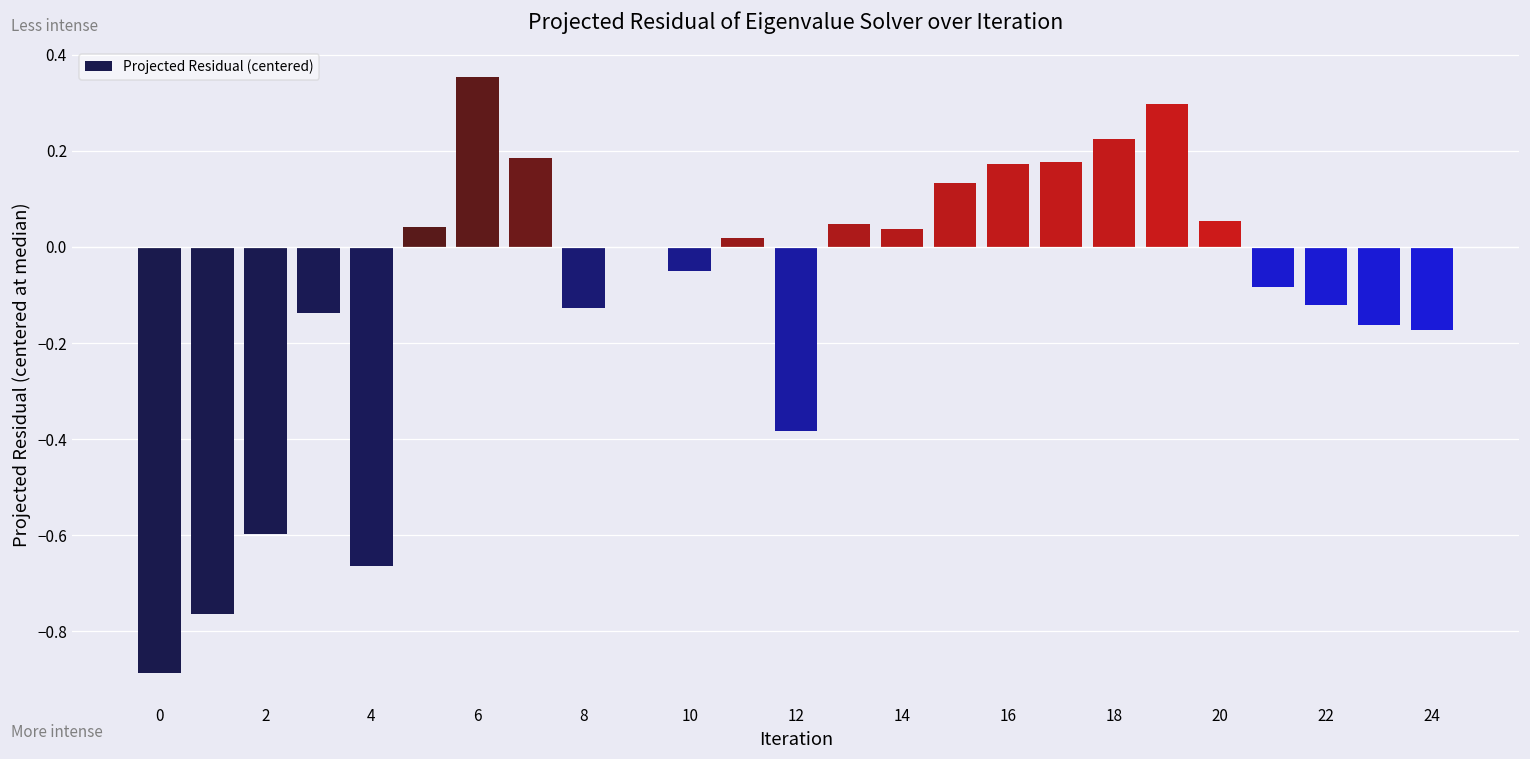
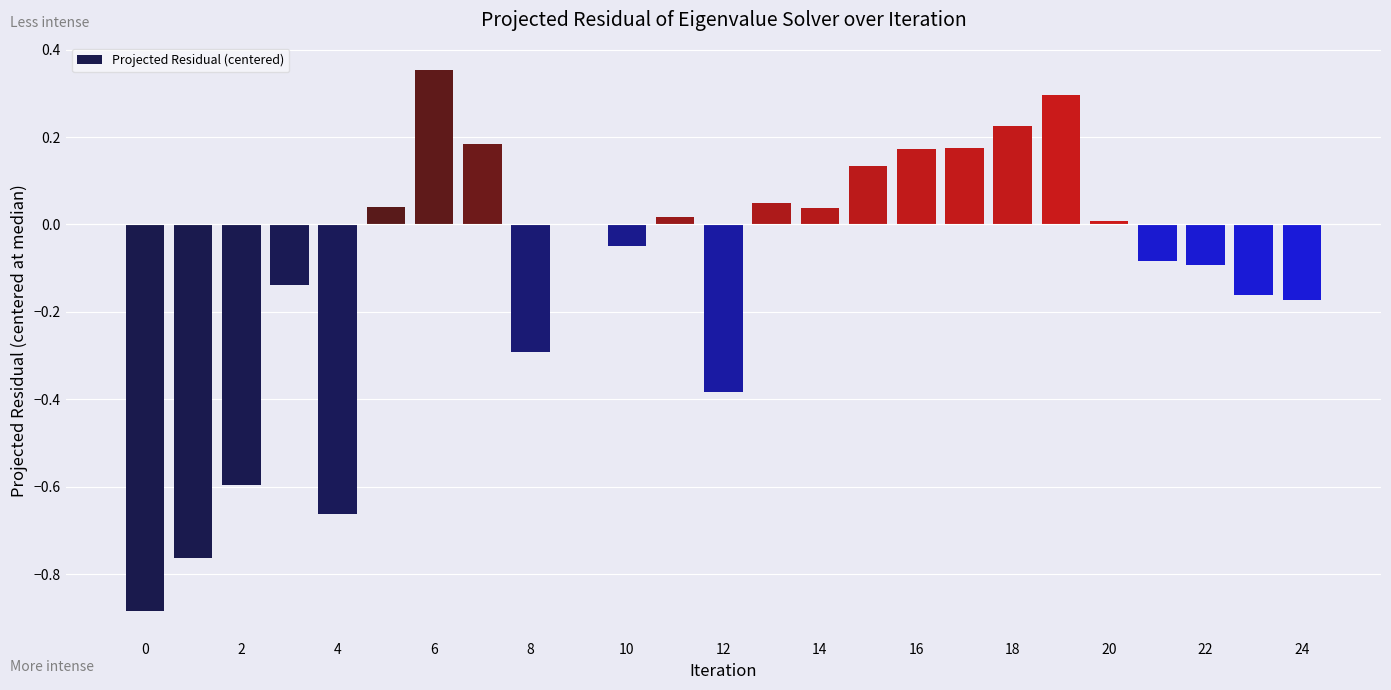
8: -0.13 -> -0.29
20: 0.05 -> 0.01
22: -0.12 -> -0.09
